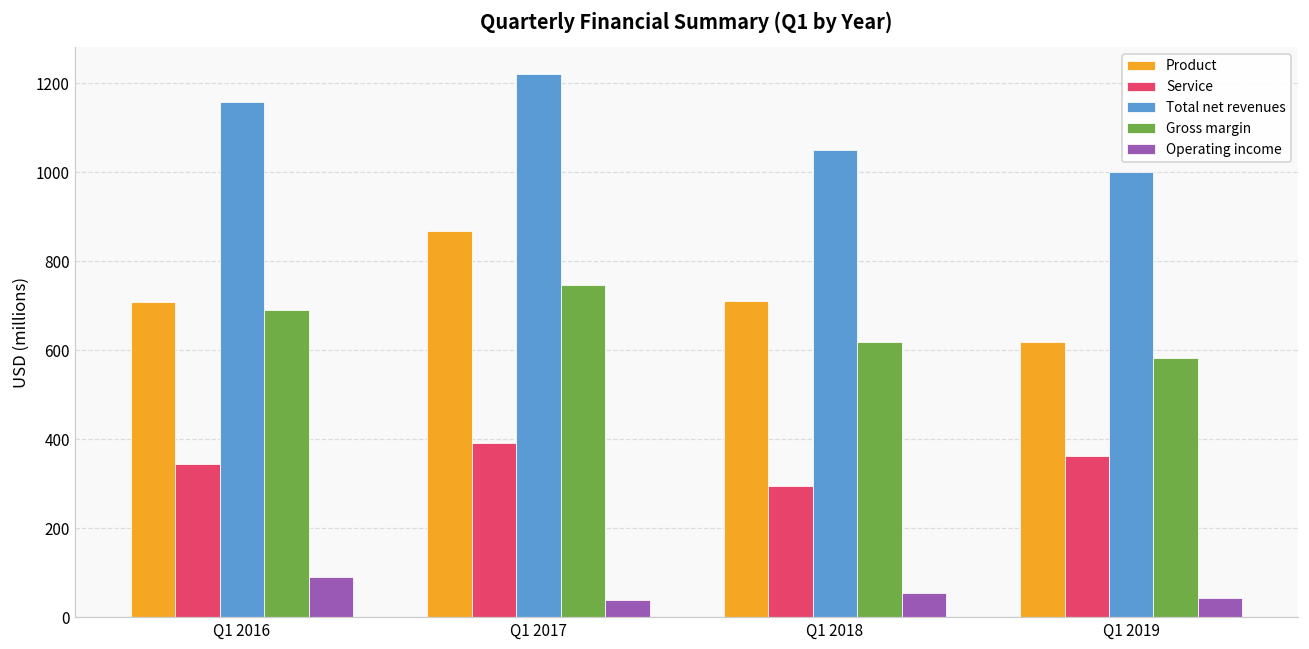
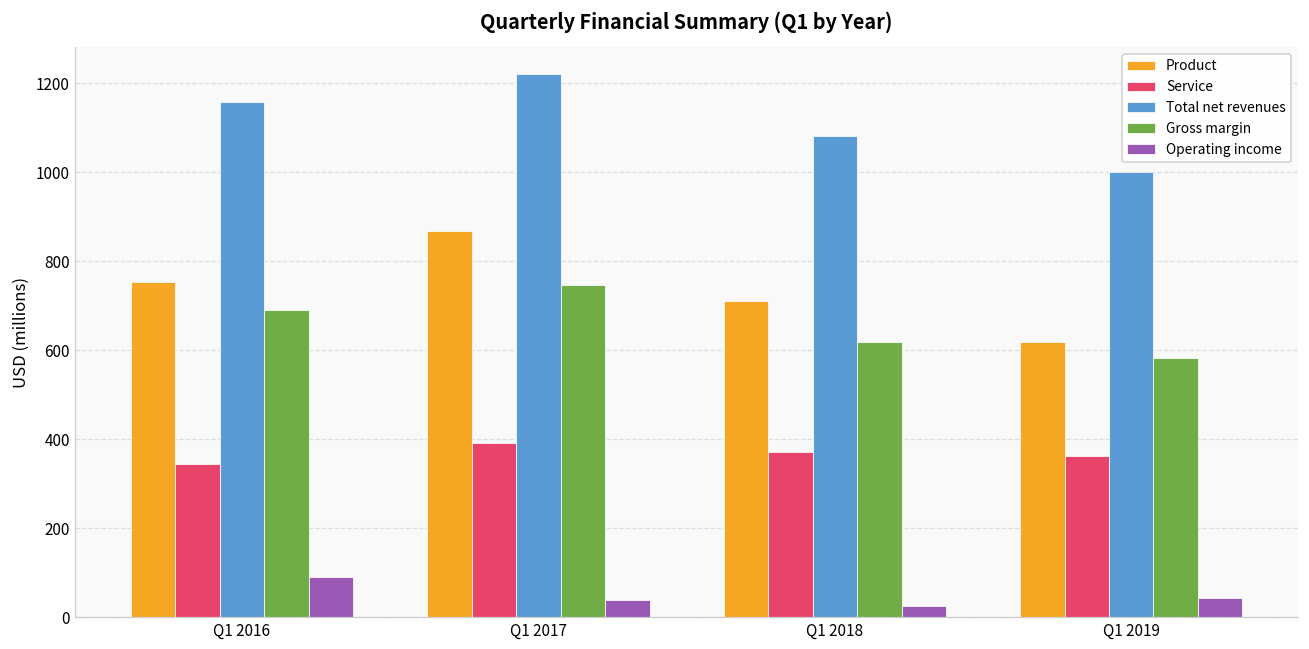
Product, Q1 2016: 710 -> 750
Service, Q1 2018: 290 -> 370
Total net revenues, Q1 2018: 1050 -> 1080
Operating income, Q1 2018: 60 -> 20
